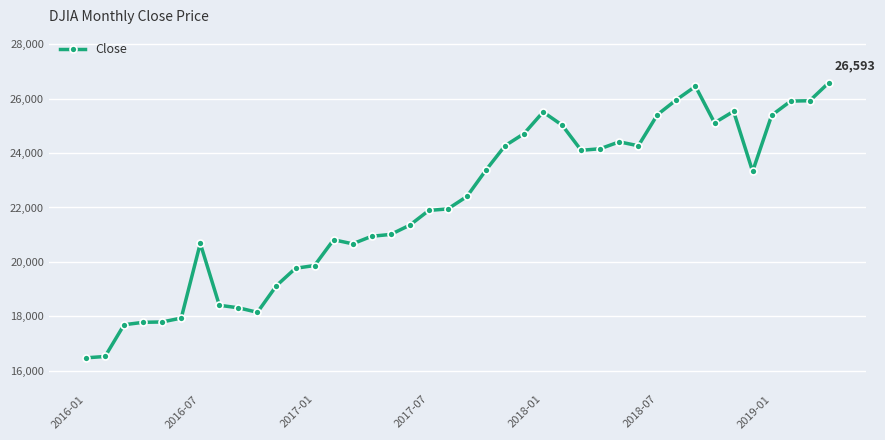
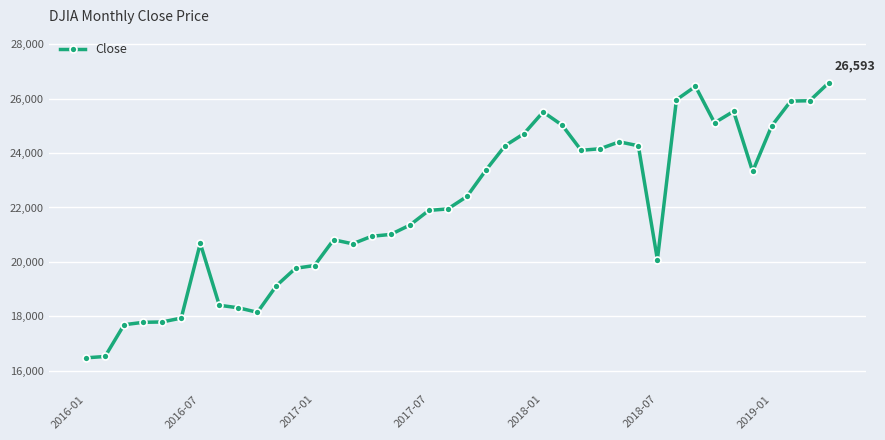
2018-07: 25,400 -> 20,100
2019-01: 25,400 -> 25,000
